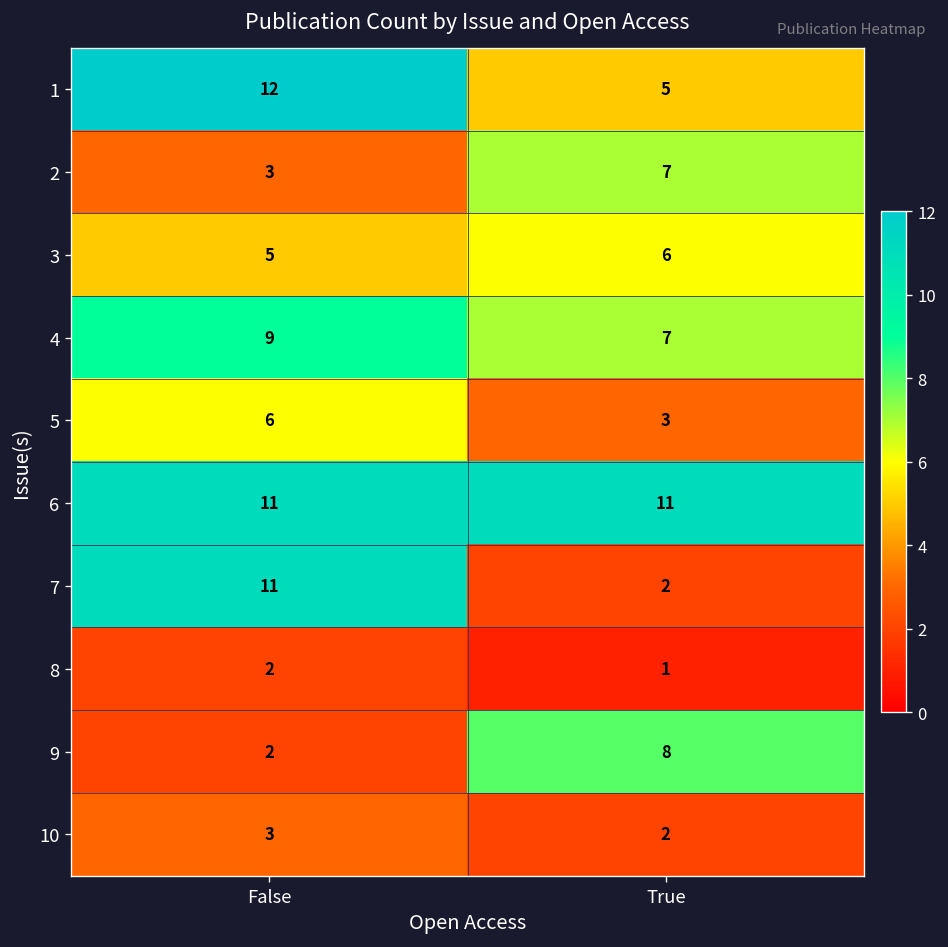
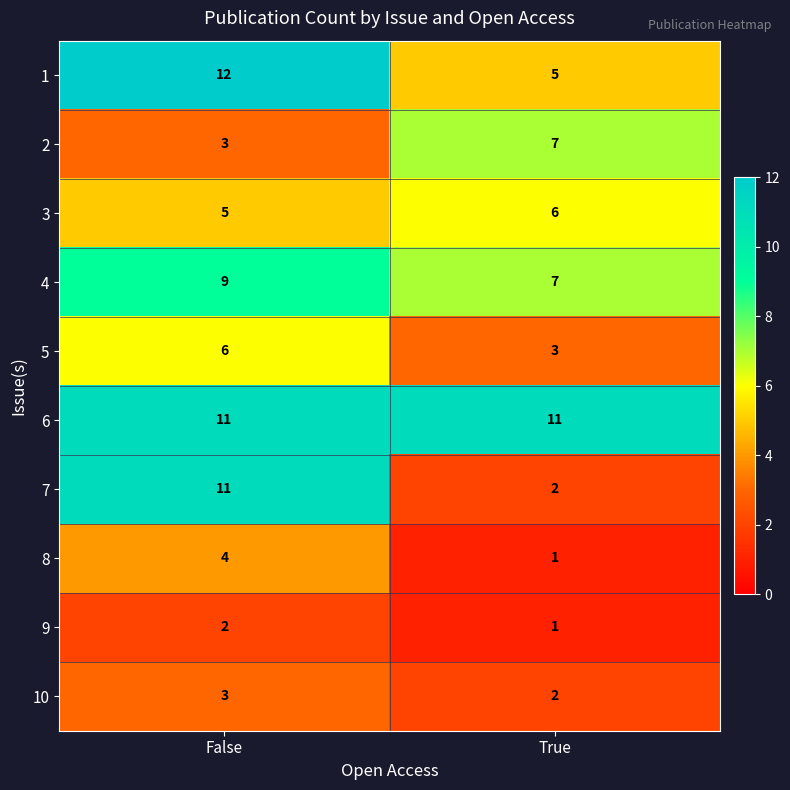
8, False: 2 -> 4
9, True: 8 -> 1
